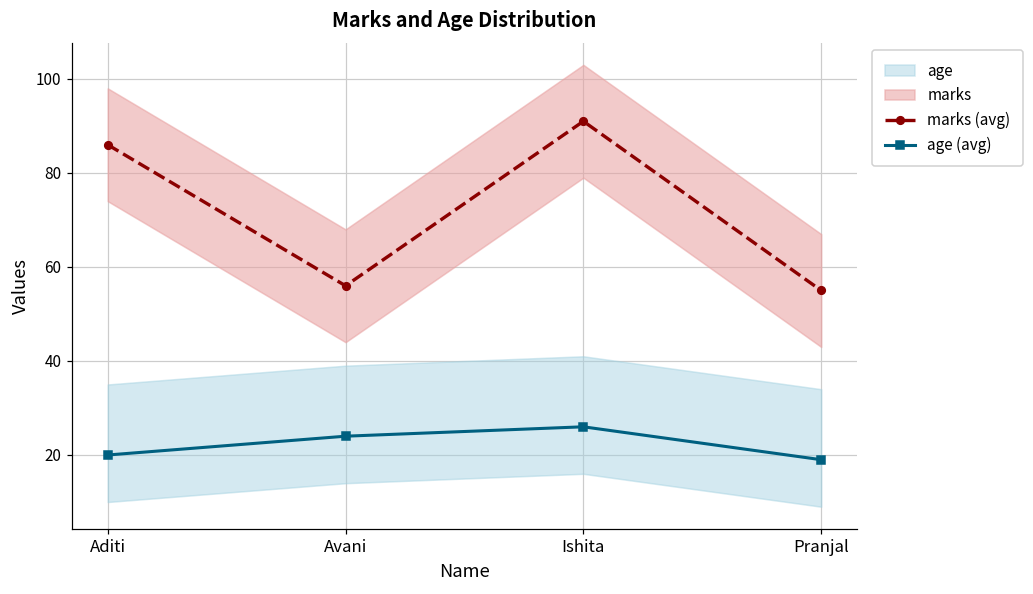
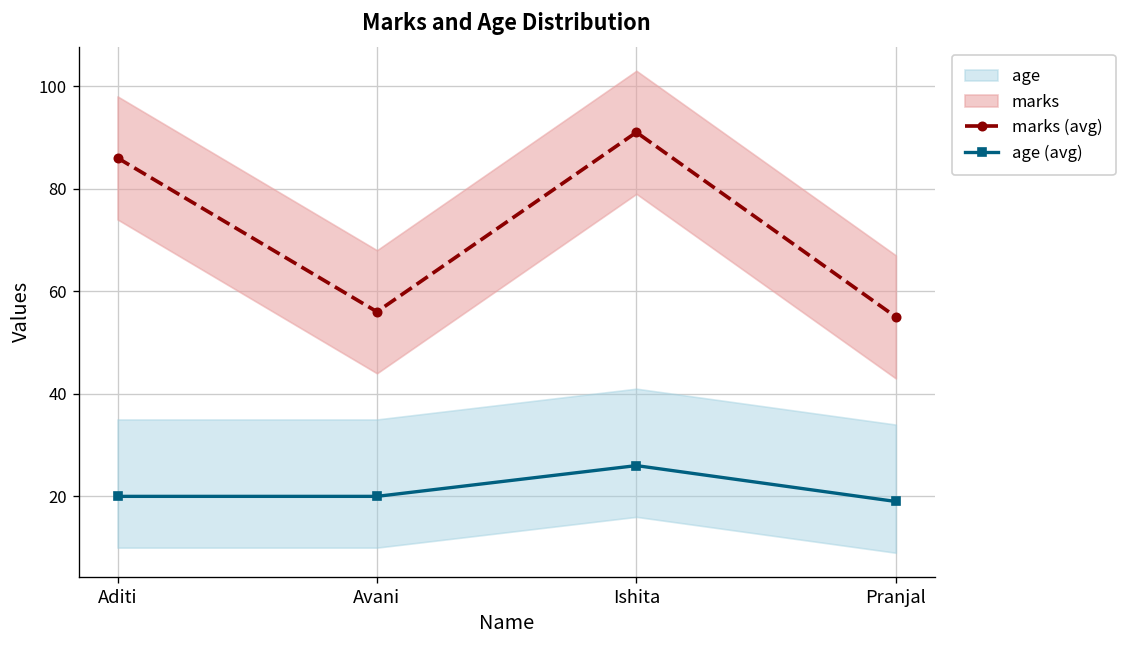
age (avg), Avani: 24 -> 20
